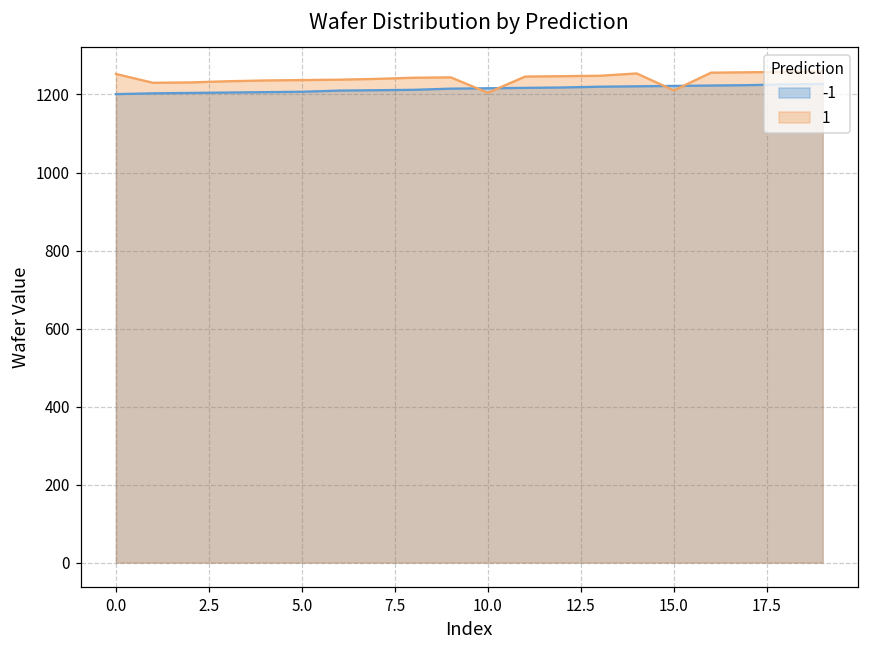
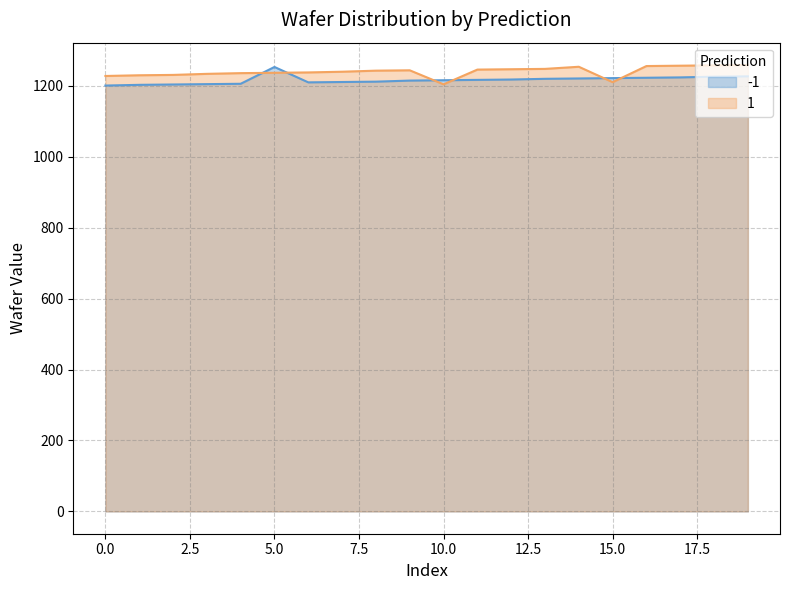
1, 0.0: 1250 -> 1230
-1, 5.0: 1210 -> 1250
